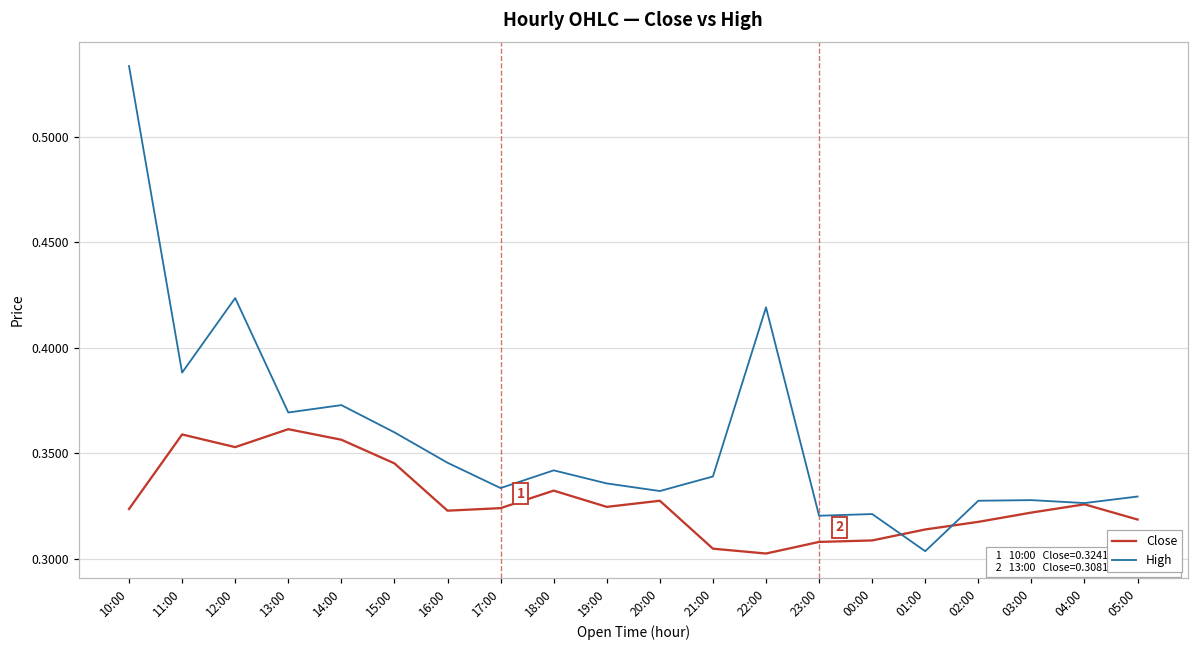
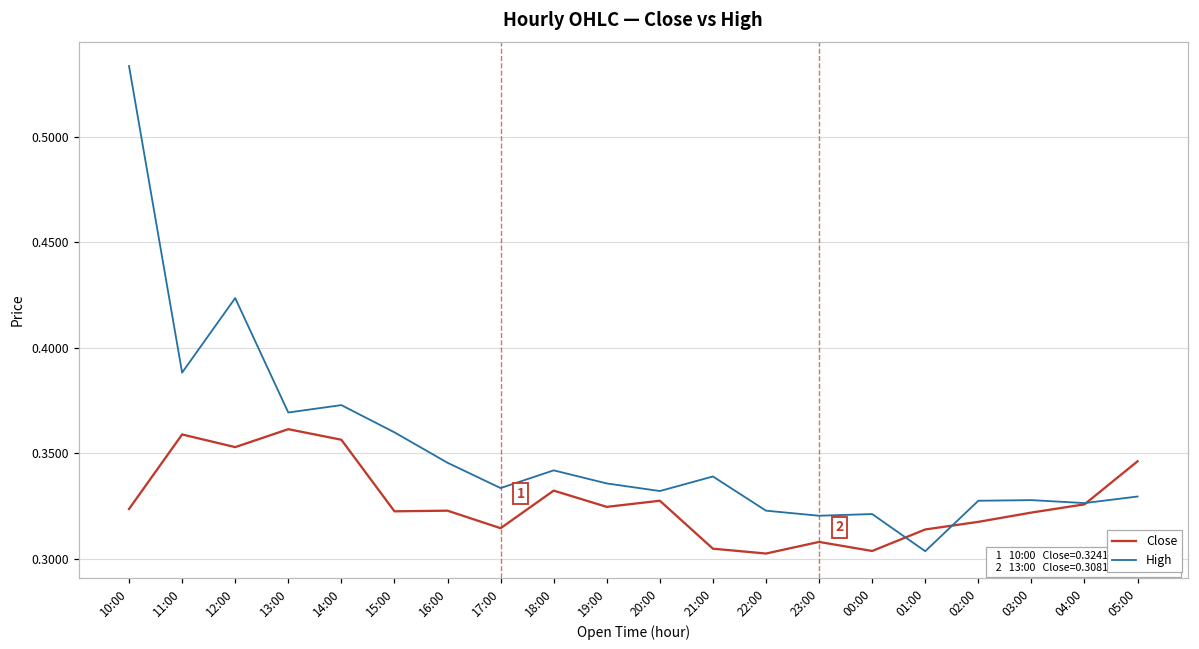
Close, 15:00: 0.345 -> 0.323
Close, 17:00: 0.324 -> 0.315
High, 22:00: 0.419 -> 0.323
Close, 00:00: 0.309 -> 0.304
Close, 05:00: 0.319 -> 0.346
